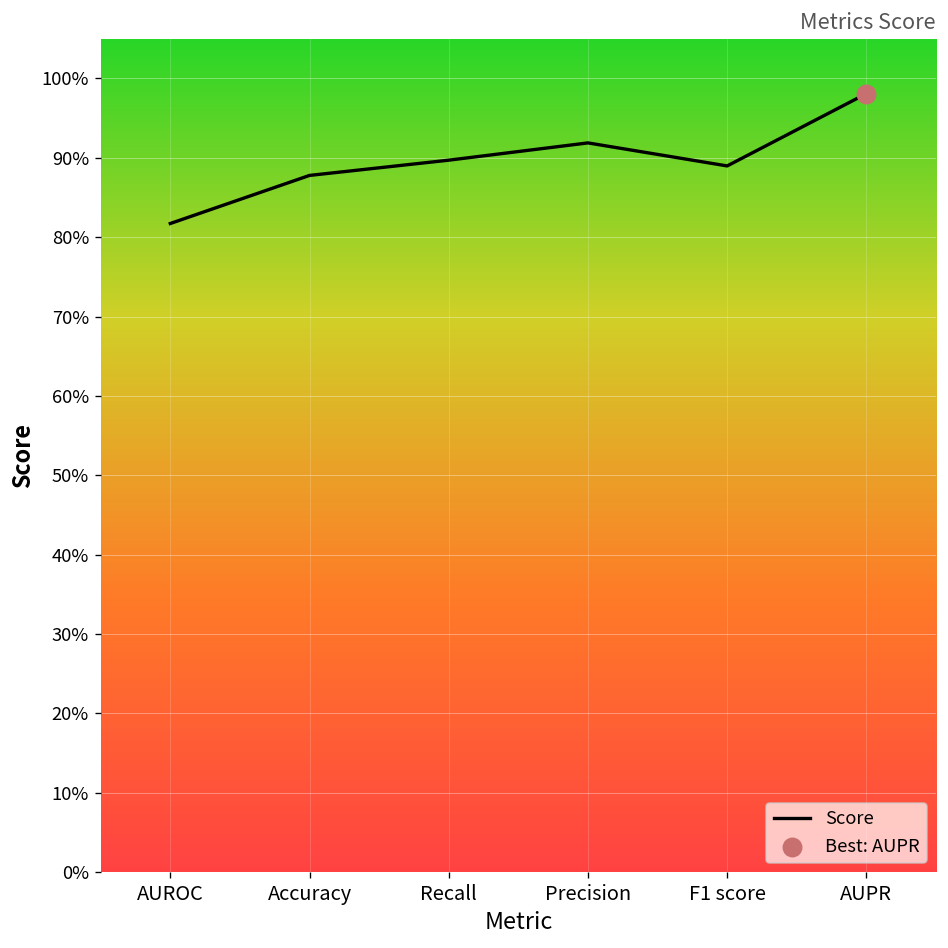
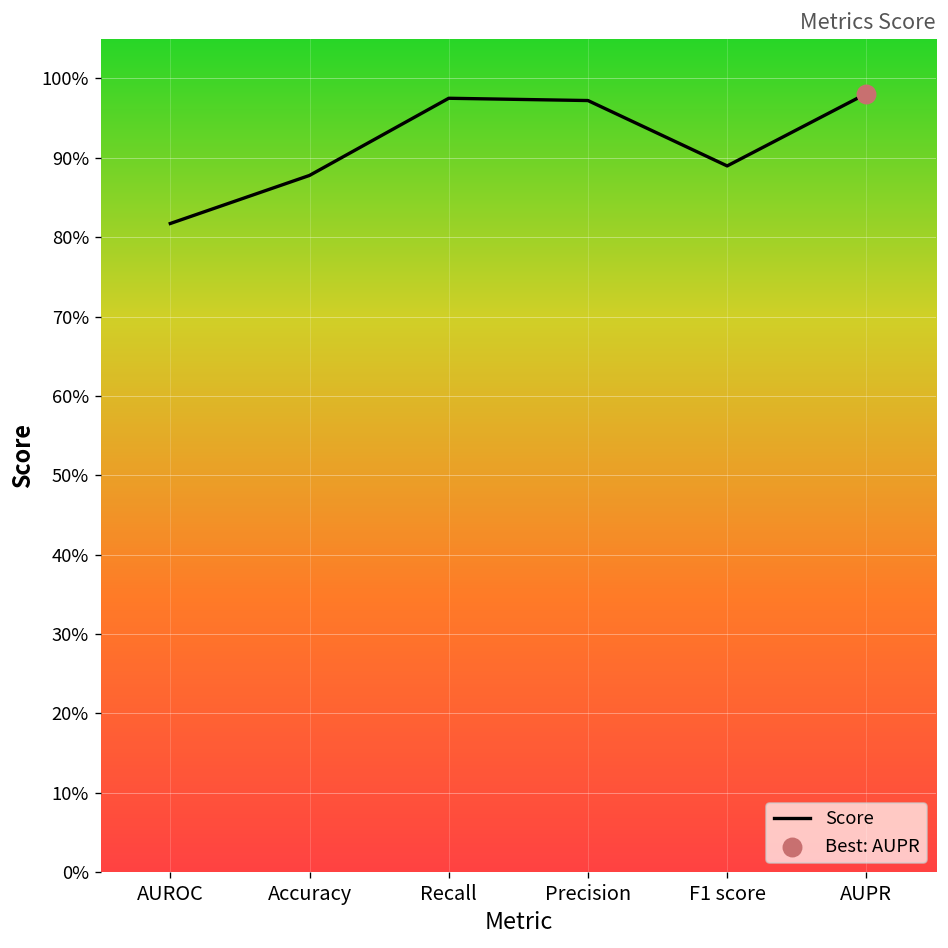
Score, Recall: 90% -> 98%
Score, Precision: 92% -> 97%
